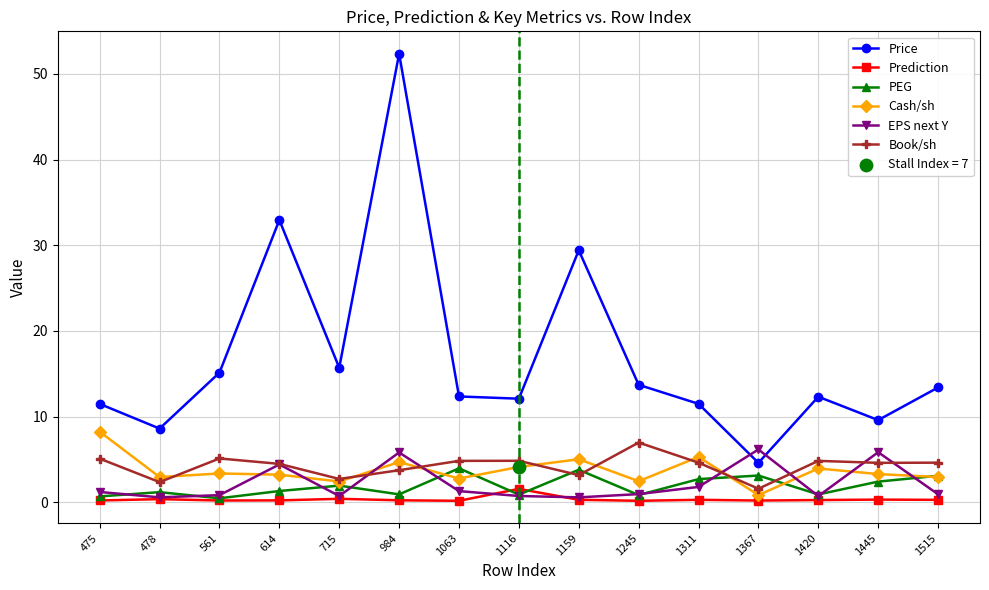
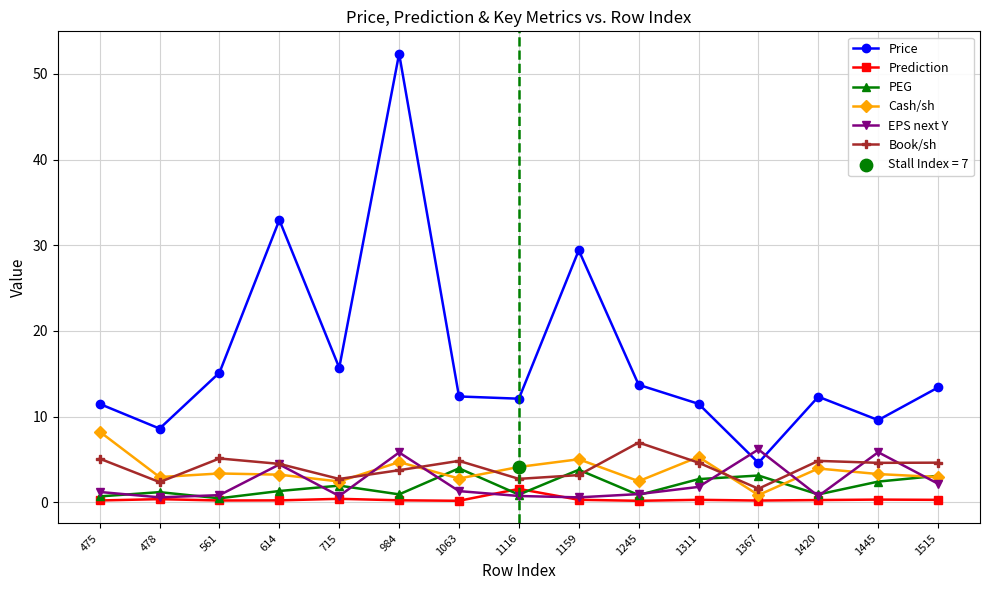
Book/sh, 1116: 5 -> 3
EPS next Y, 1515: 1 -> 2
